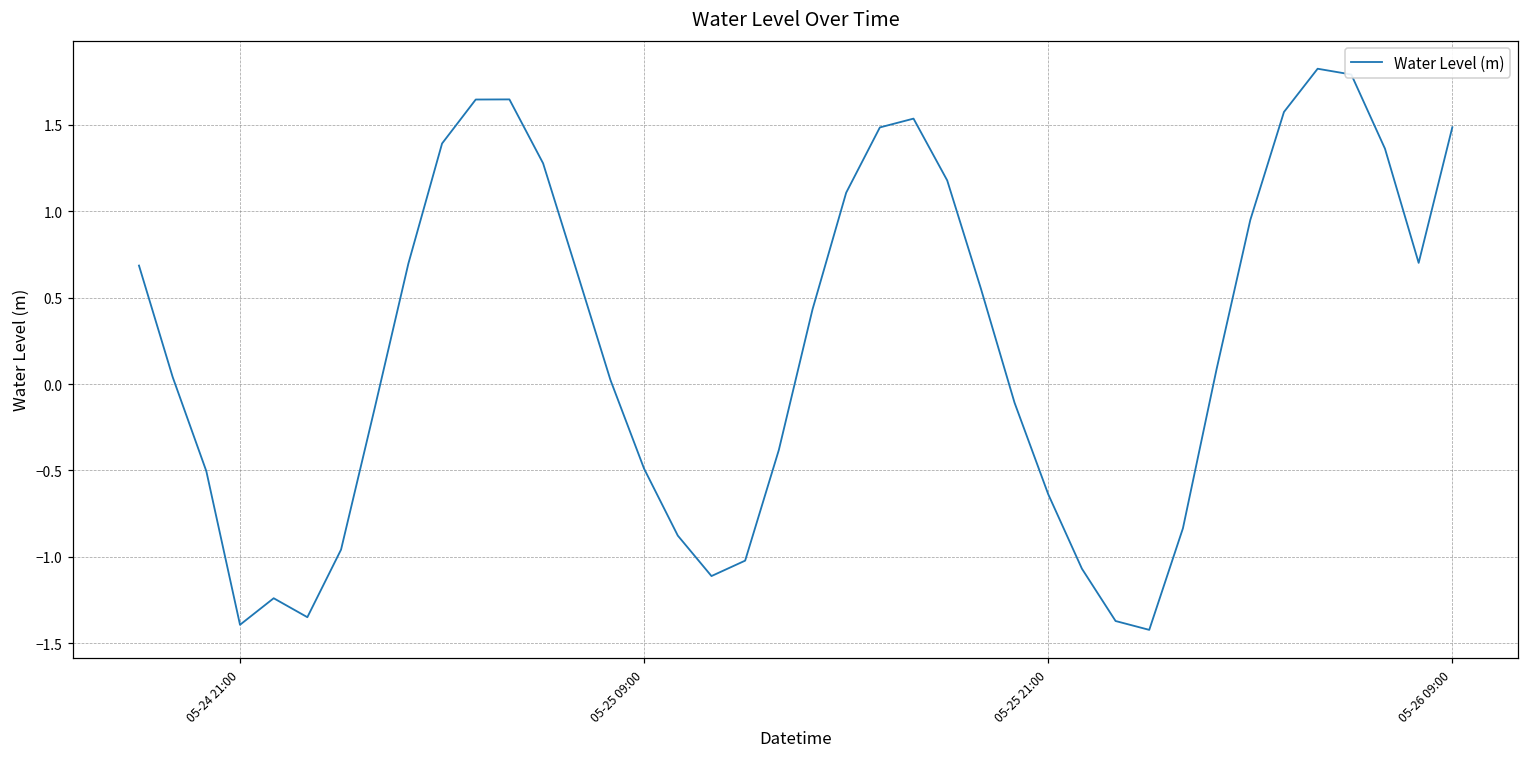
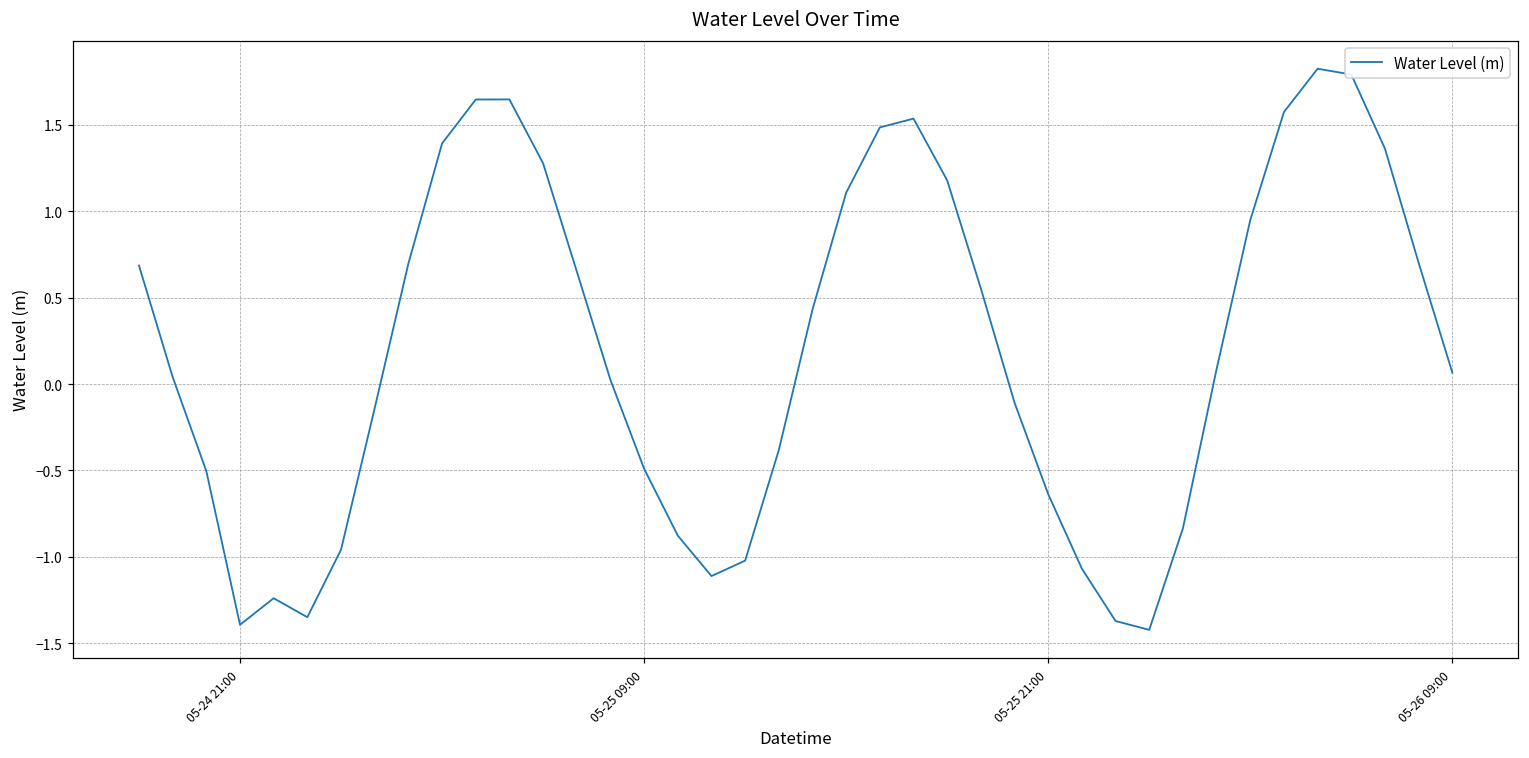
05-26 09:00: 1.49 -> 0.07
